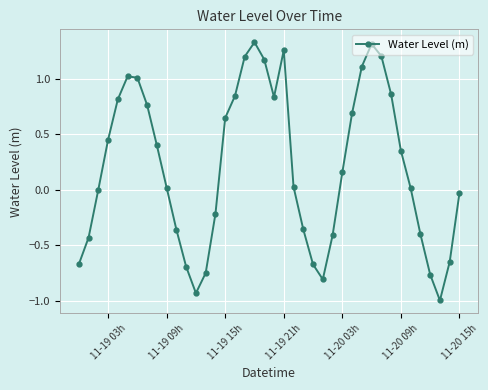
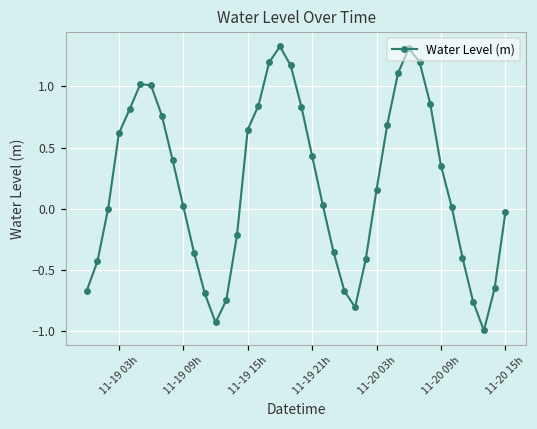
11-19 03h: 0.45 -> 0.62
11-19 21h: 1.25 -> 0.43
